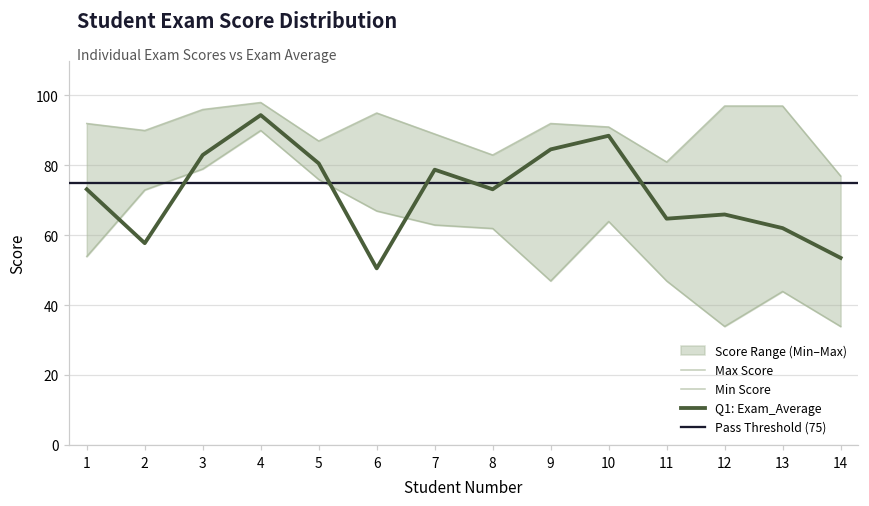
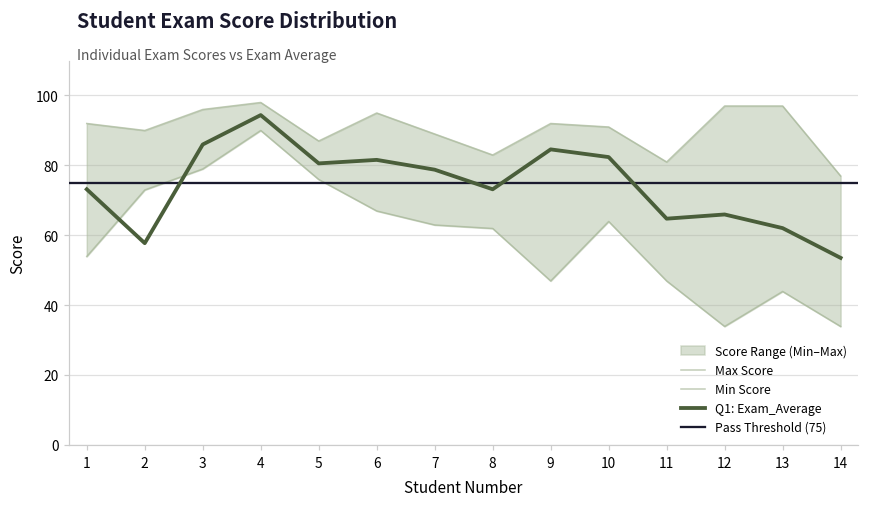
Q1: Exam_Average, 3: 83 -> 86
Q1: Exam_Average, 6: 51 -> 82
Q1: Exam_Average, 10: 89 -> 82
